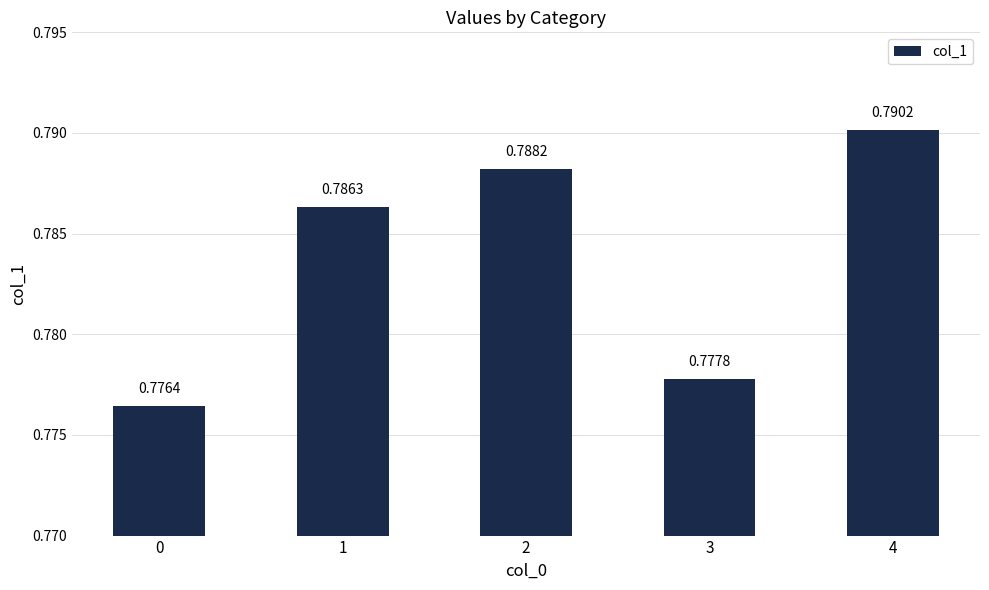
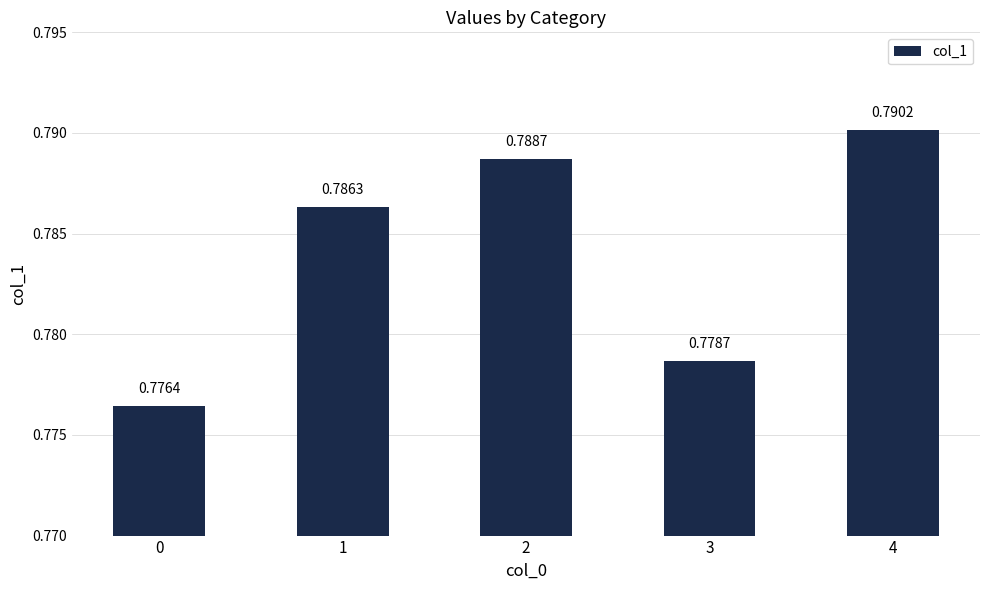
2: 0.7882 -> 0.7887
3: 0.7778 -> 0.7787
